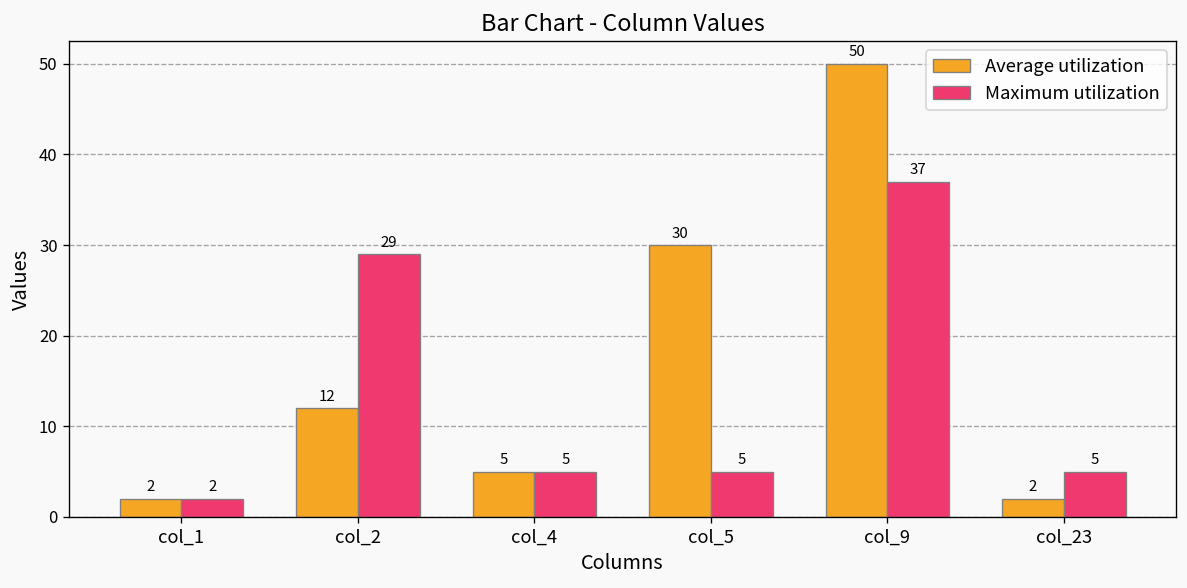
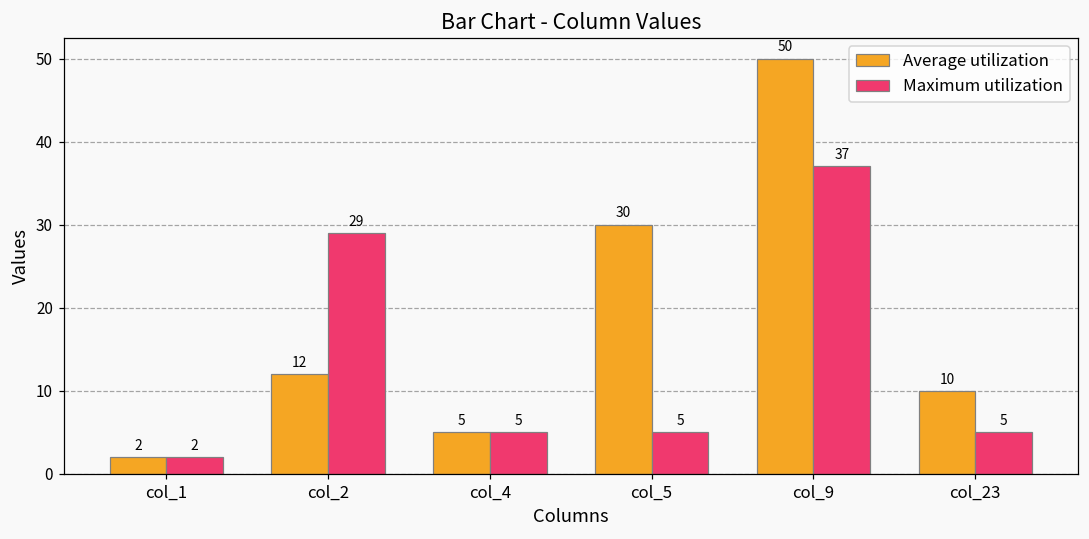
Average utilization, col_23: 2 -> 10
